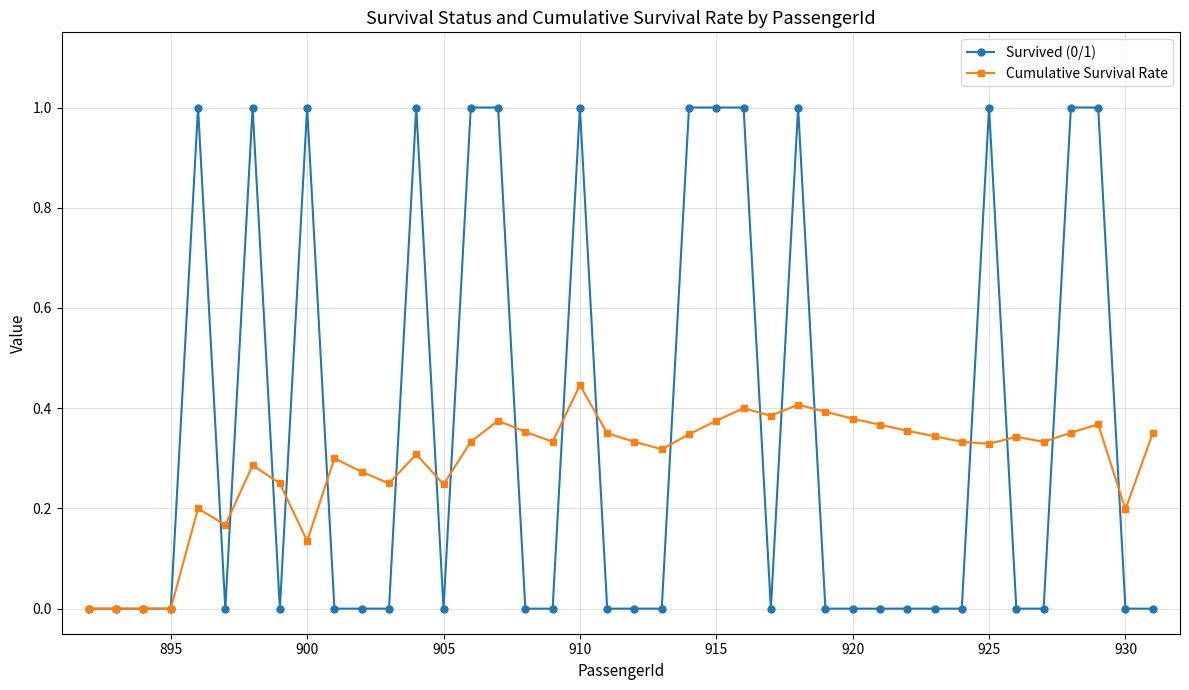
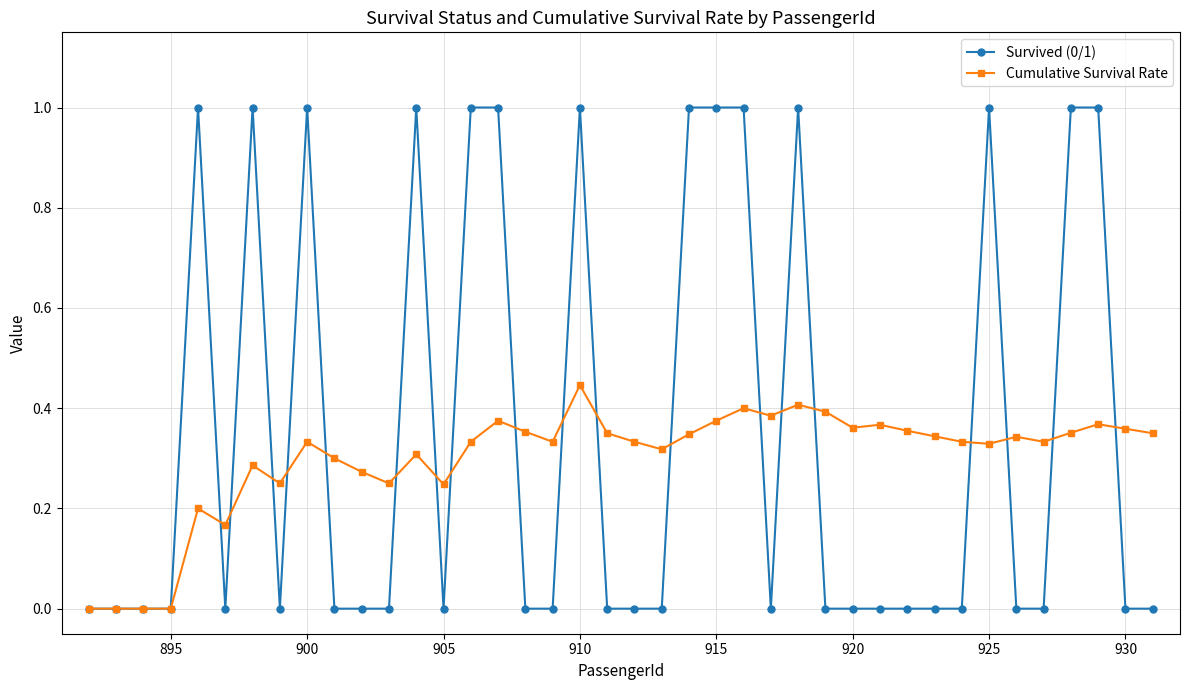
Cumulative Survival Rate, 900: 0.14 -> 0.33
Cumulative Survival Rate, 920: 0.38 -> 0.36
Cumulative Survival Rate, 930: 0.20 -> 0.36
